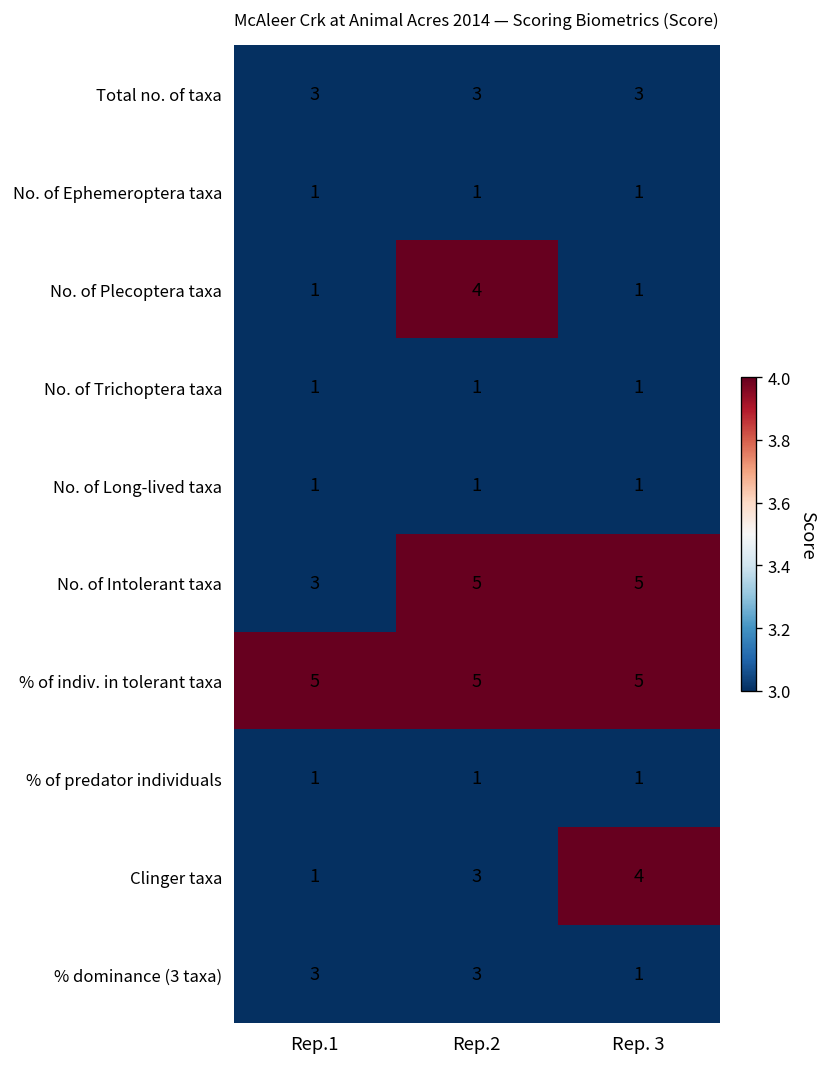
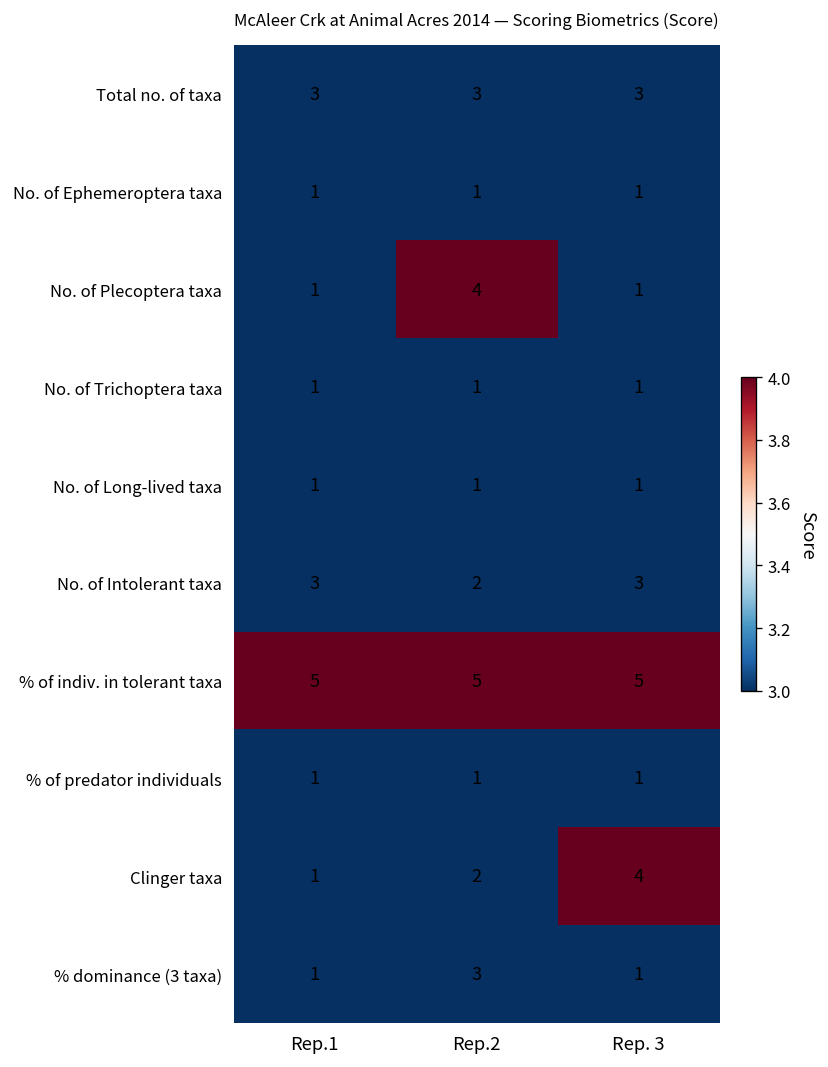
No. of Intolerant taxa, Rep.2: 5 -> 2
No. of Intolerant taxa, Rep. 3: 5 -> 3
Clinger taxa, Rep.2: 3 -> 2
% dominance (3 taxa), Rep.1: 3 -> 1
